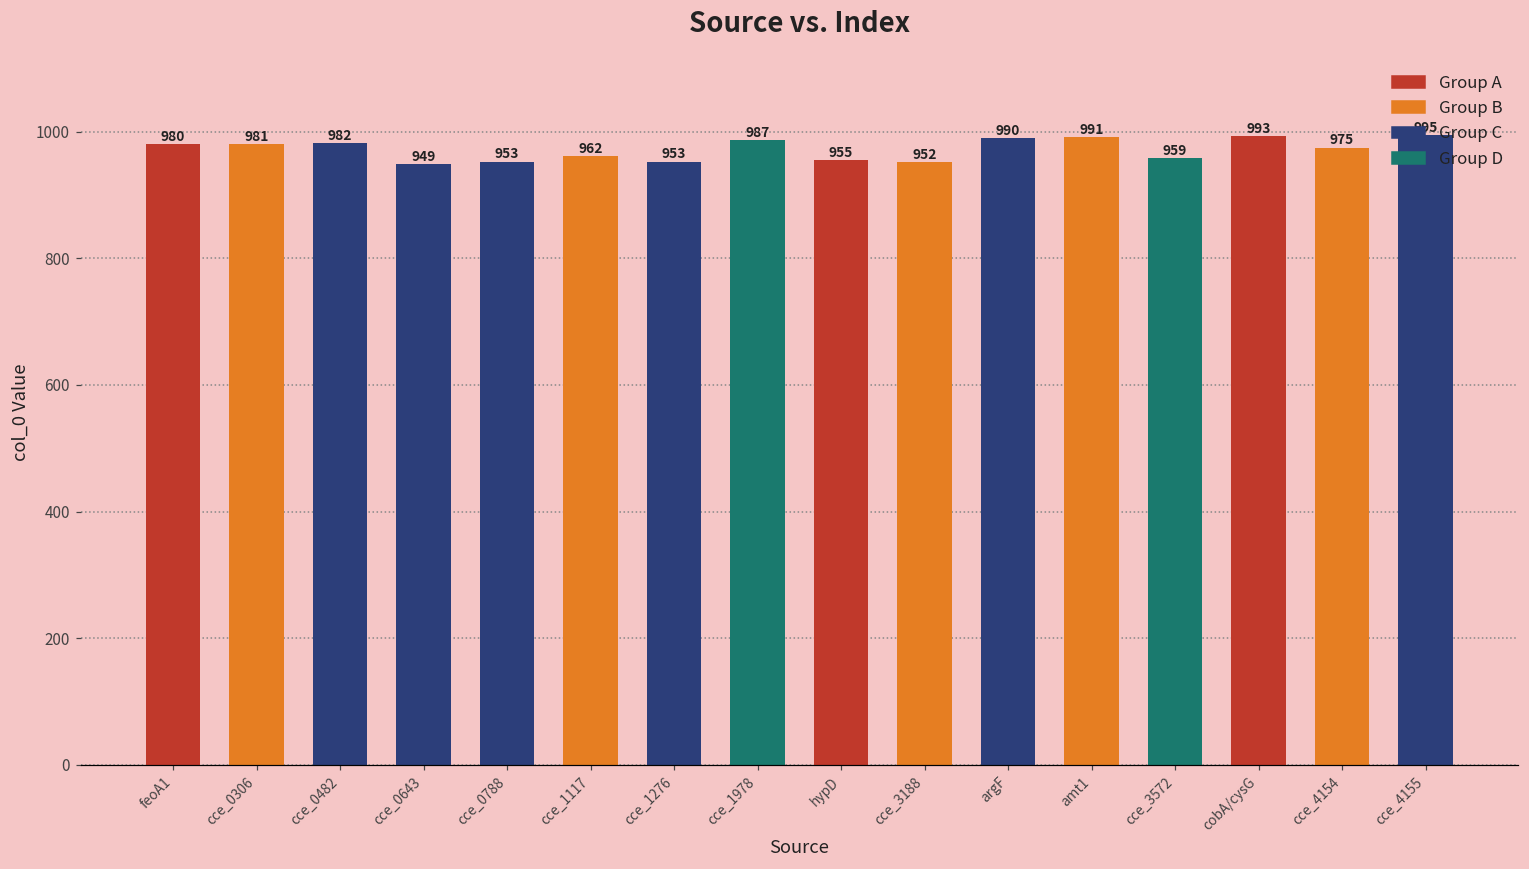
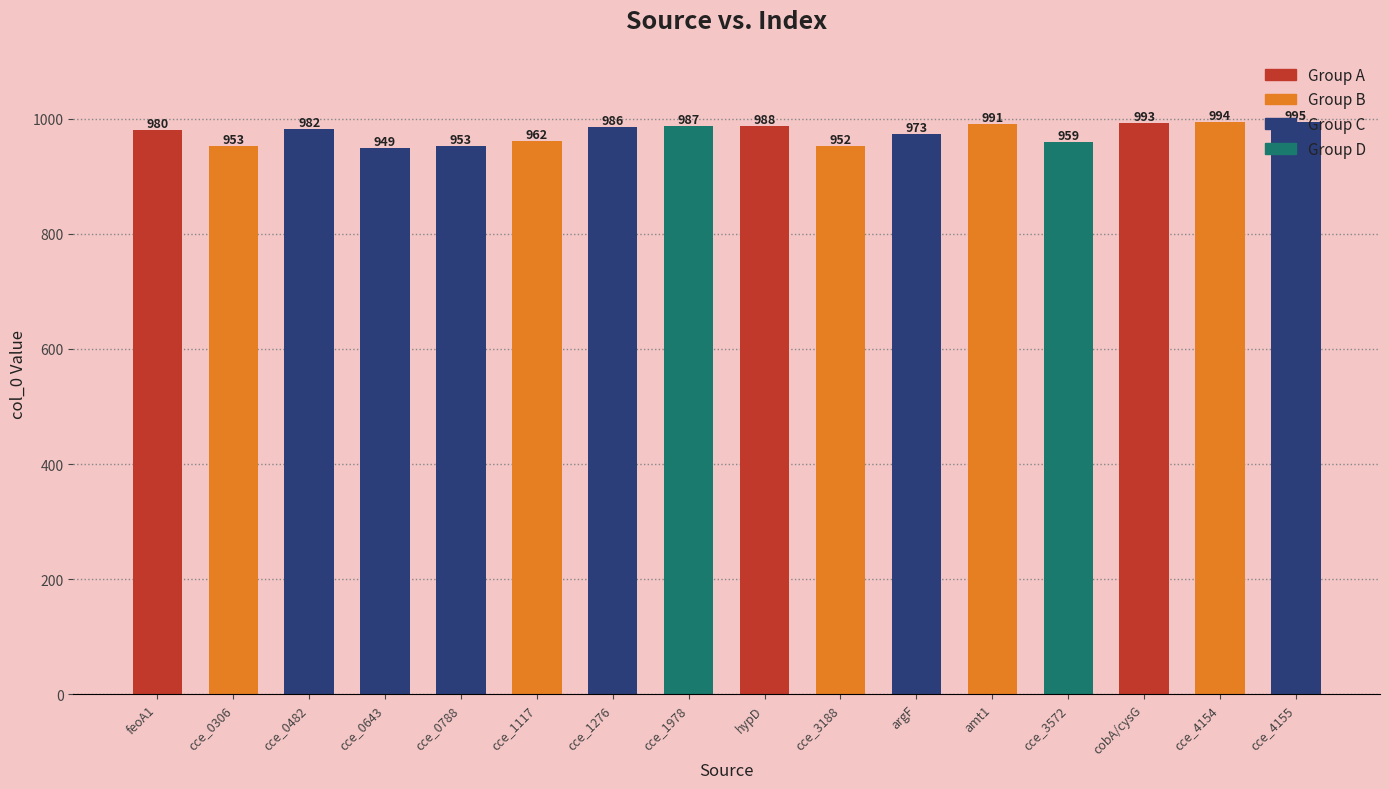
cce_0306: 981 -> 953
cce_1276: 953 -> 986
hypD: 955 -> 988
argF: 990 -> 973
cce_4154: 975 -> 994
